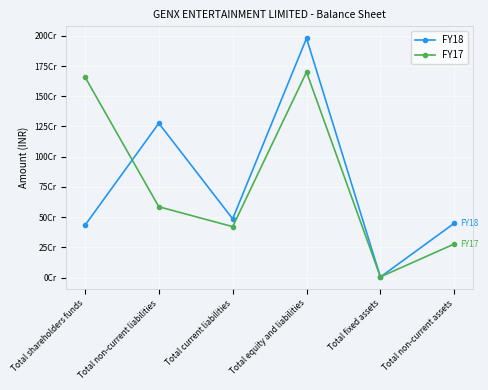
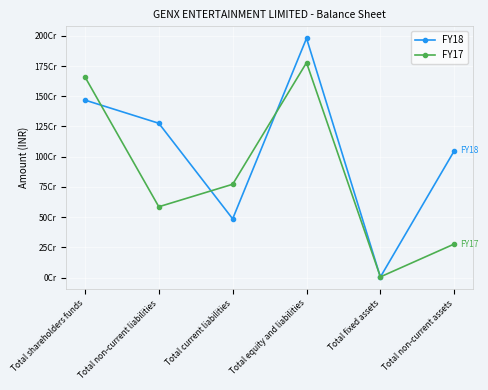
FY18, Total shareholders funds: 43Cr -> 147Cr
FY17, Total current liabilities: 42Cr -> 77Cr
FY17, Total equity and liabilities: 170Cr -> 178Cr
FY18, Total non-current assets: 45Cr -> 105Cr
